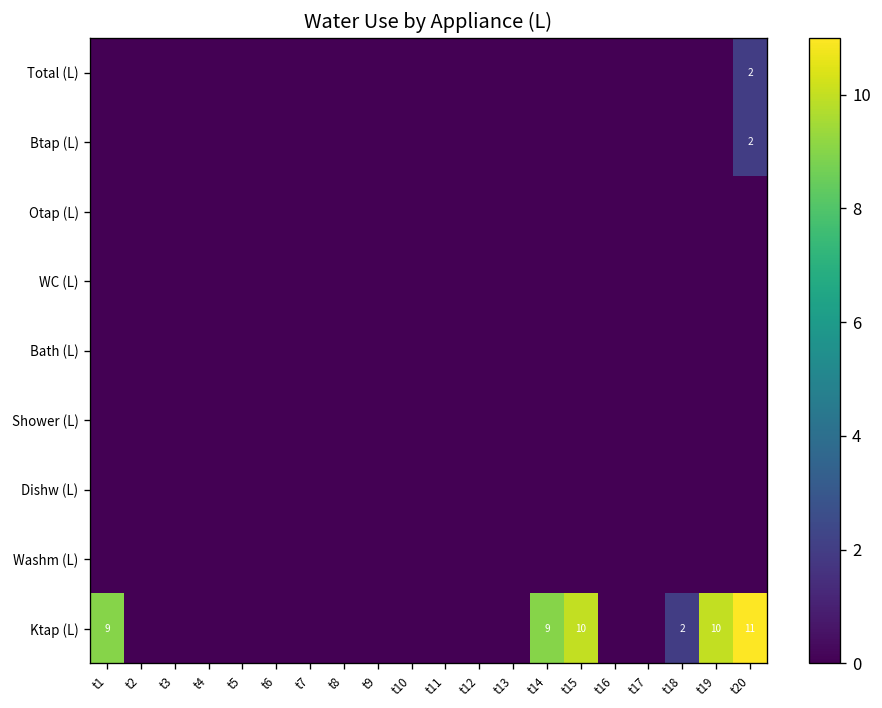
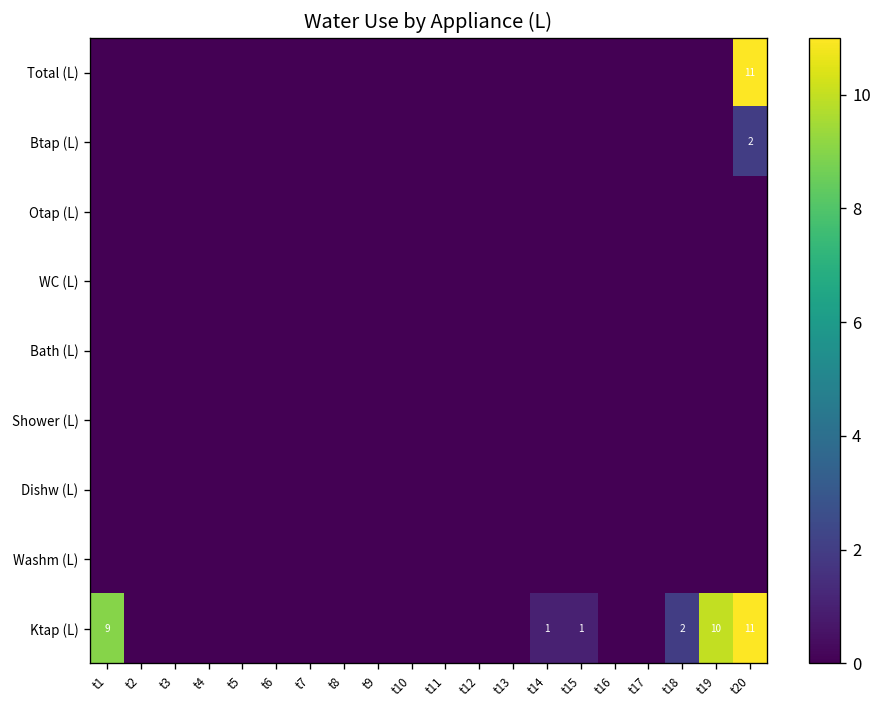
Total (L), t20: 2 -> 11
Ktap (L), t14: 9 -> 1
Ktap (L), t15: 10 -> 1
